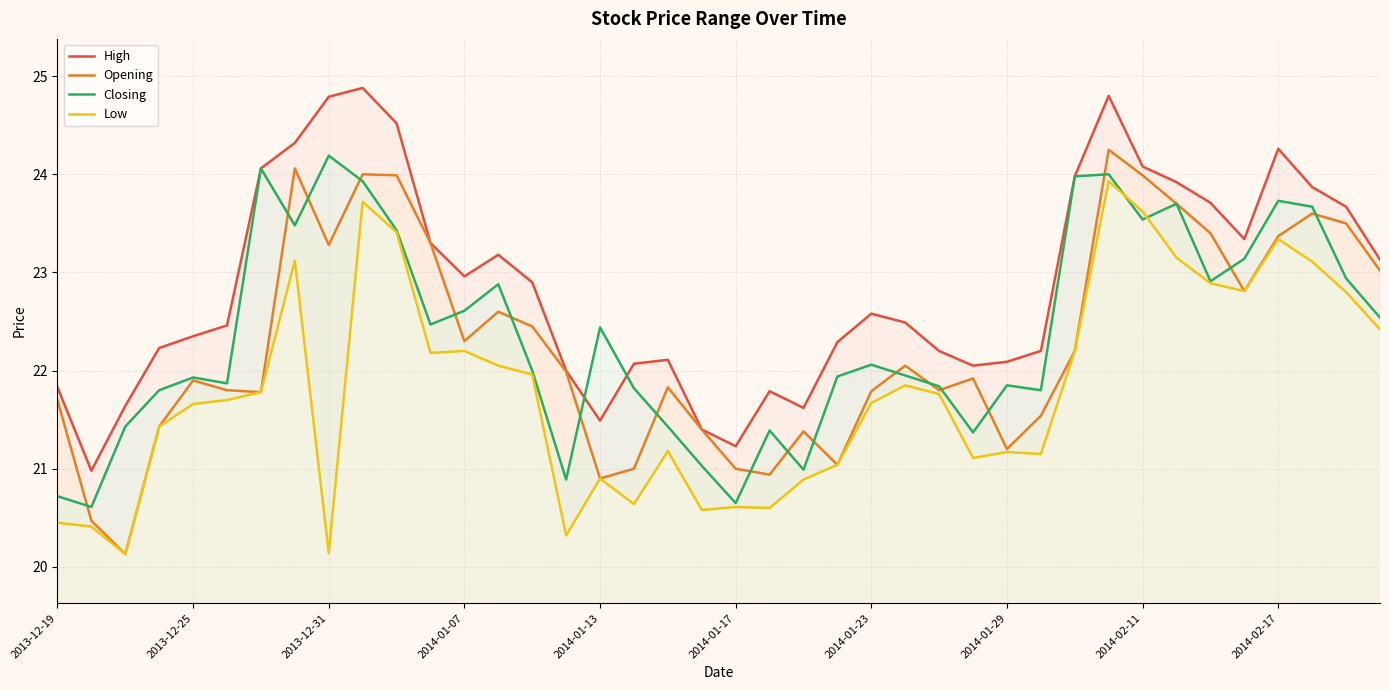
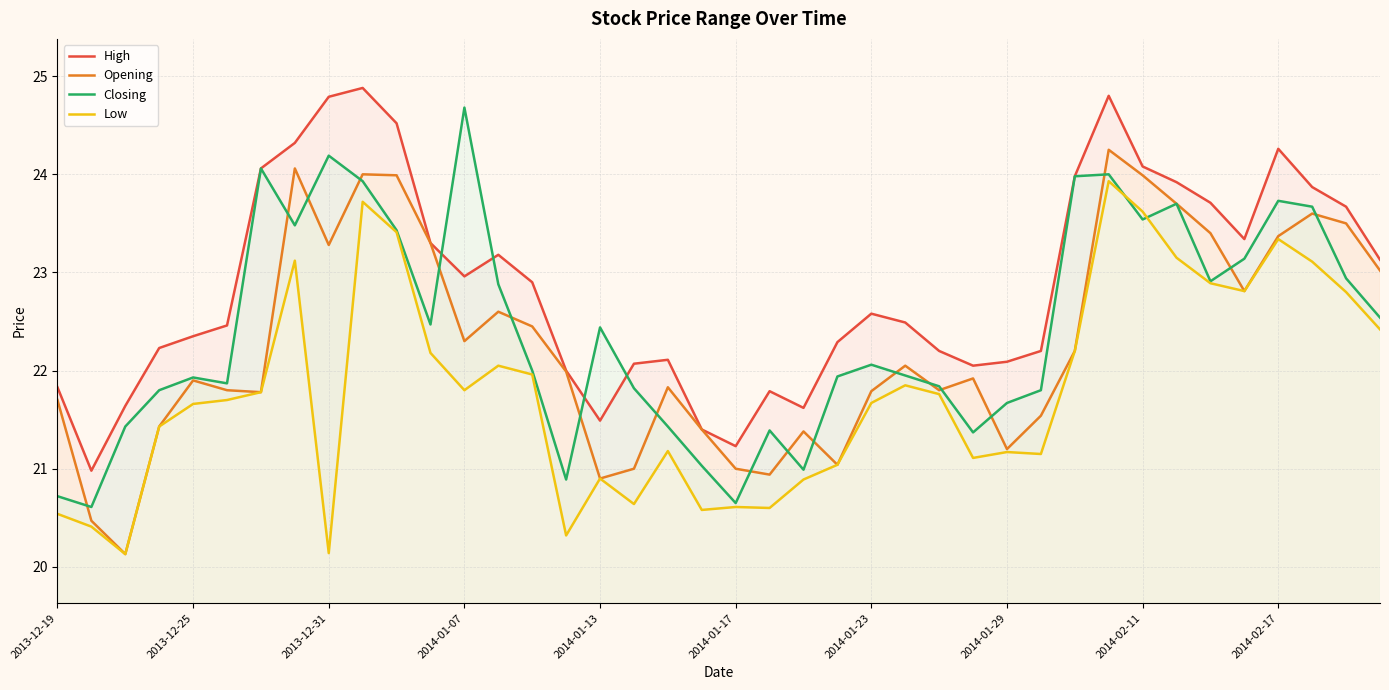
Low, 2013-12-19: 20.45 -> 20.54
Closing, 2014-01-07: 22.6 -> 24.7
Low, 2014-01-07: 22.2 -> 21.8
Closing, 2014-01-29: 21.9 -> 21.7
